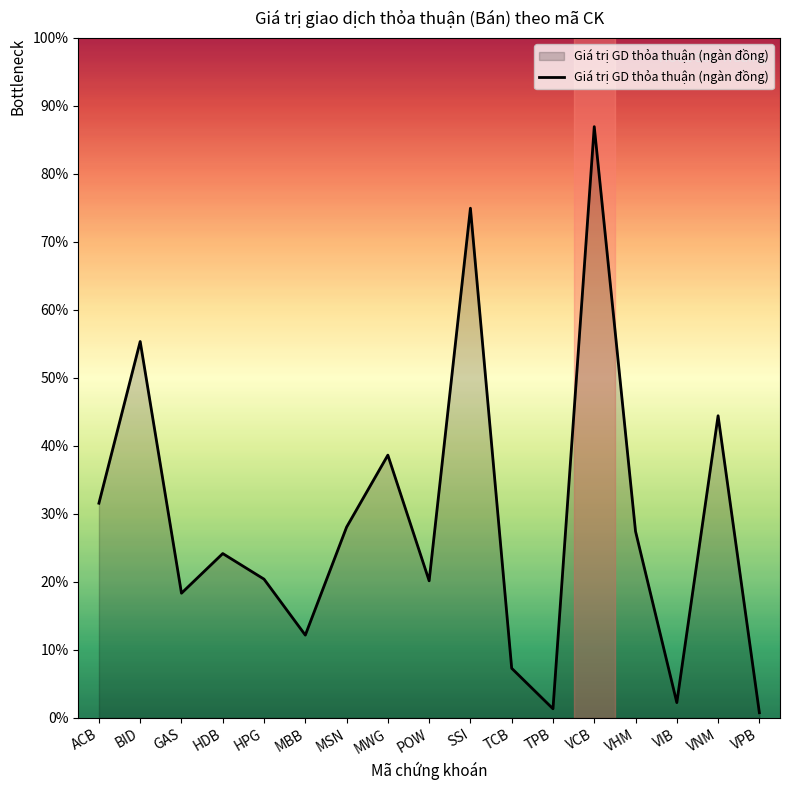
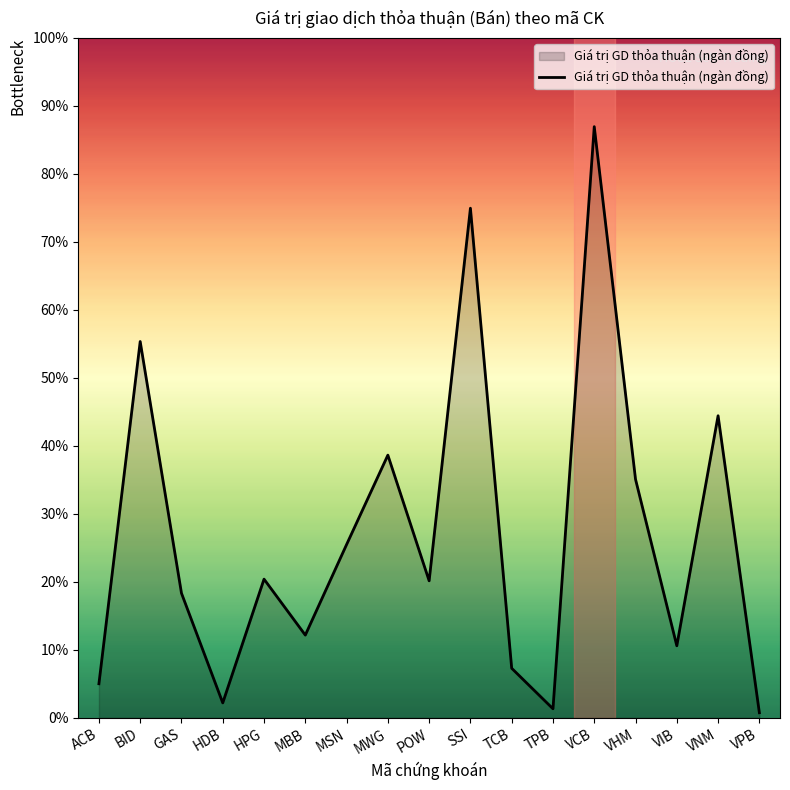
ACB: 32% -> 5%
HDB: 24% -> 2%
MSN: 28% -> 25%
VHM: 27% -> 35%
VIB: 2% -> 11%
